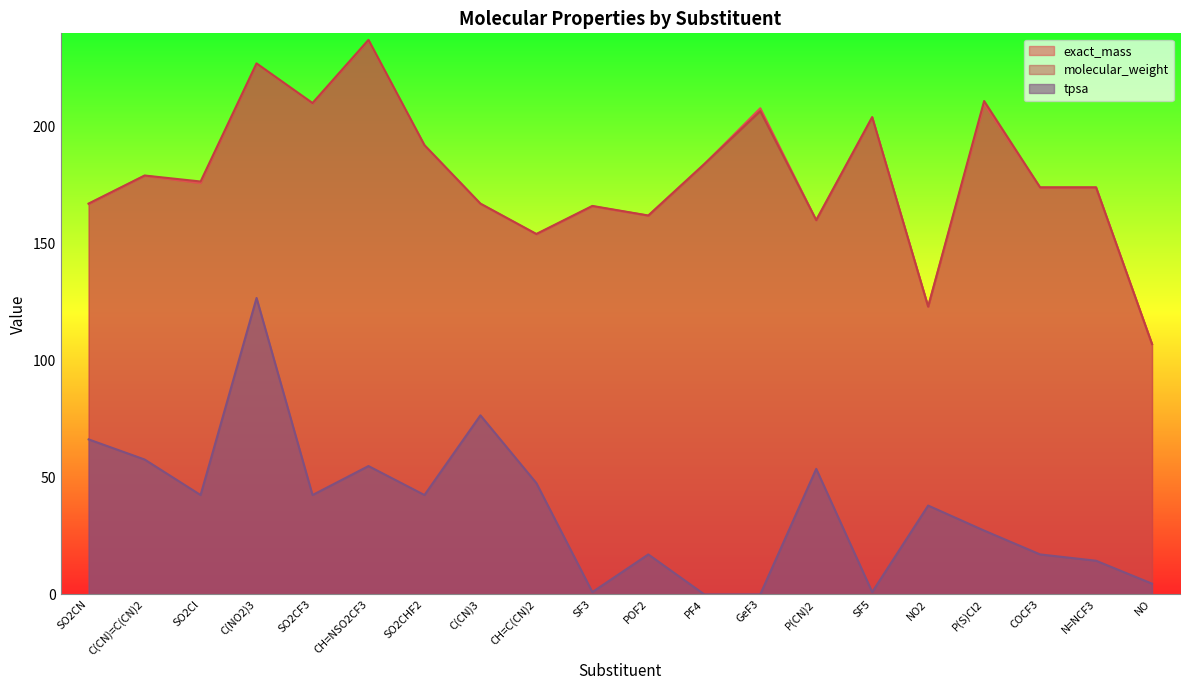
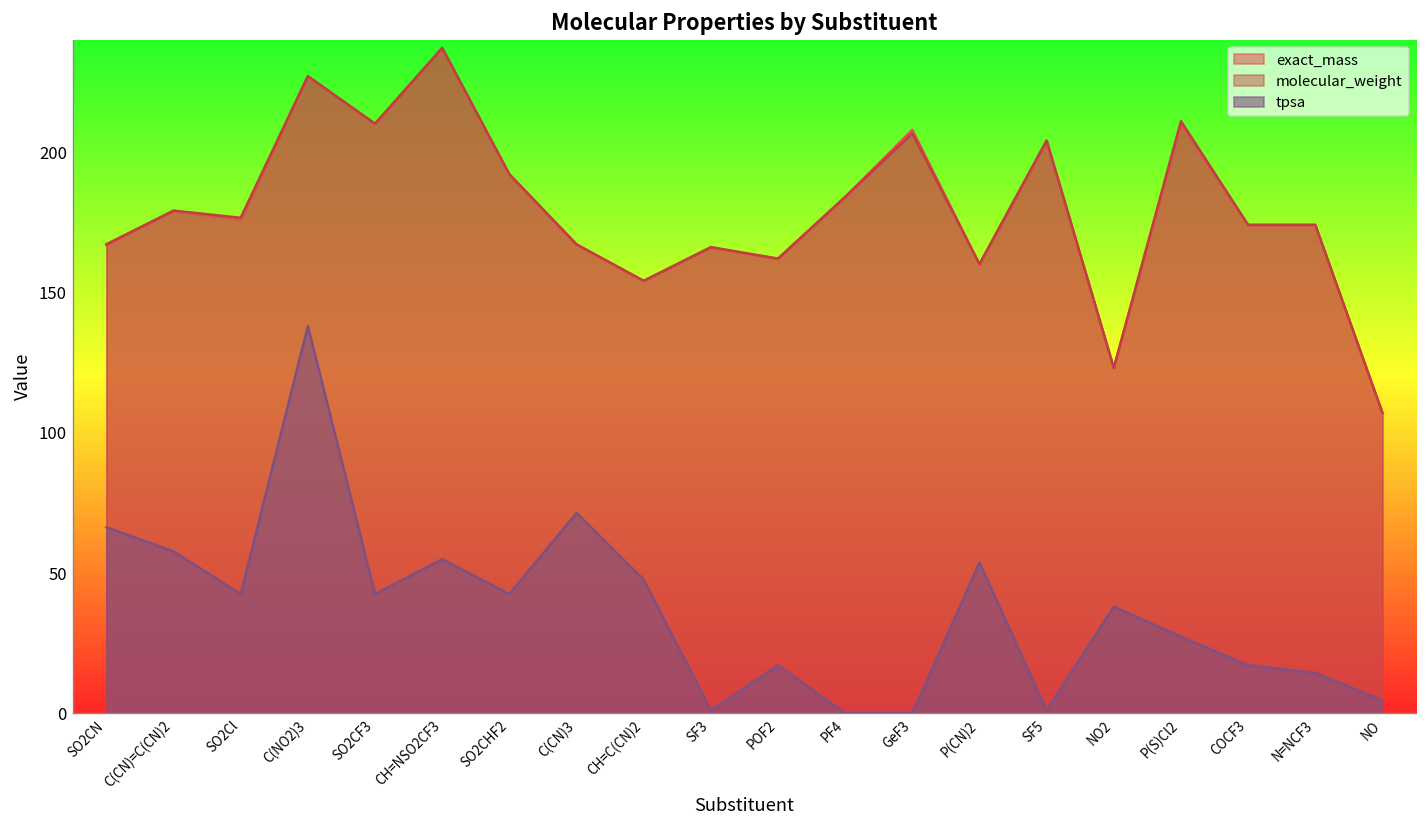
tpsa, C(NO2)3: 127 -> 138
tpsa, C(CN)3: 77 -> 71
